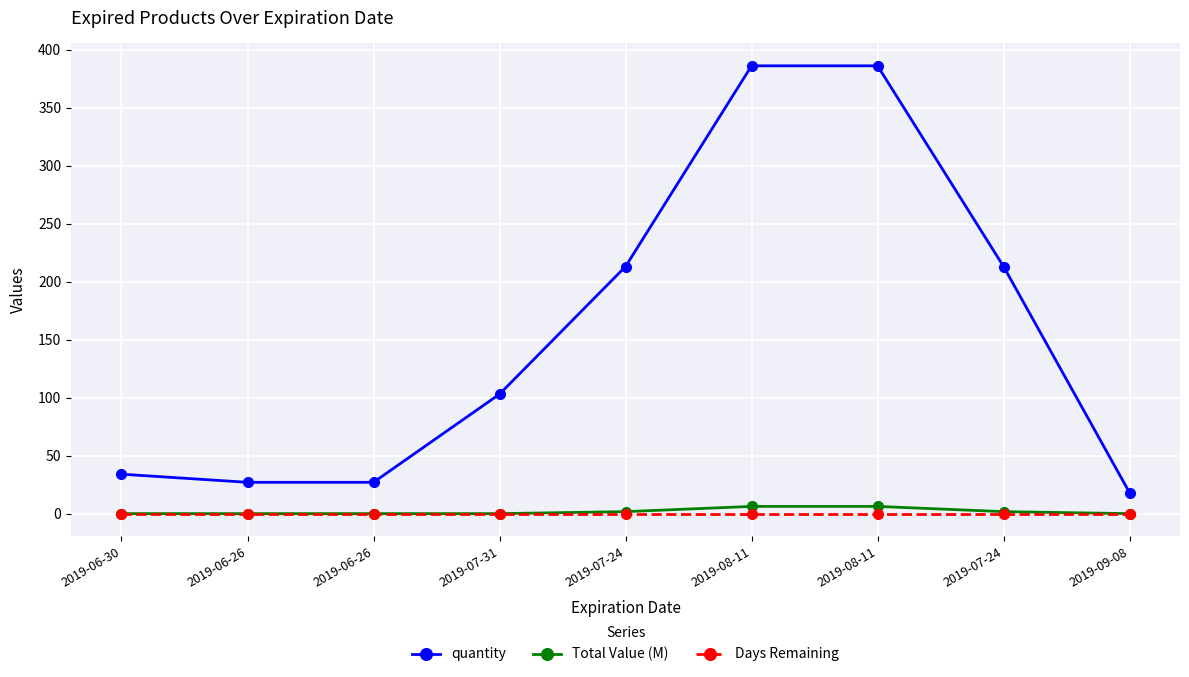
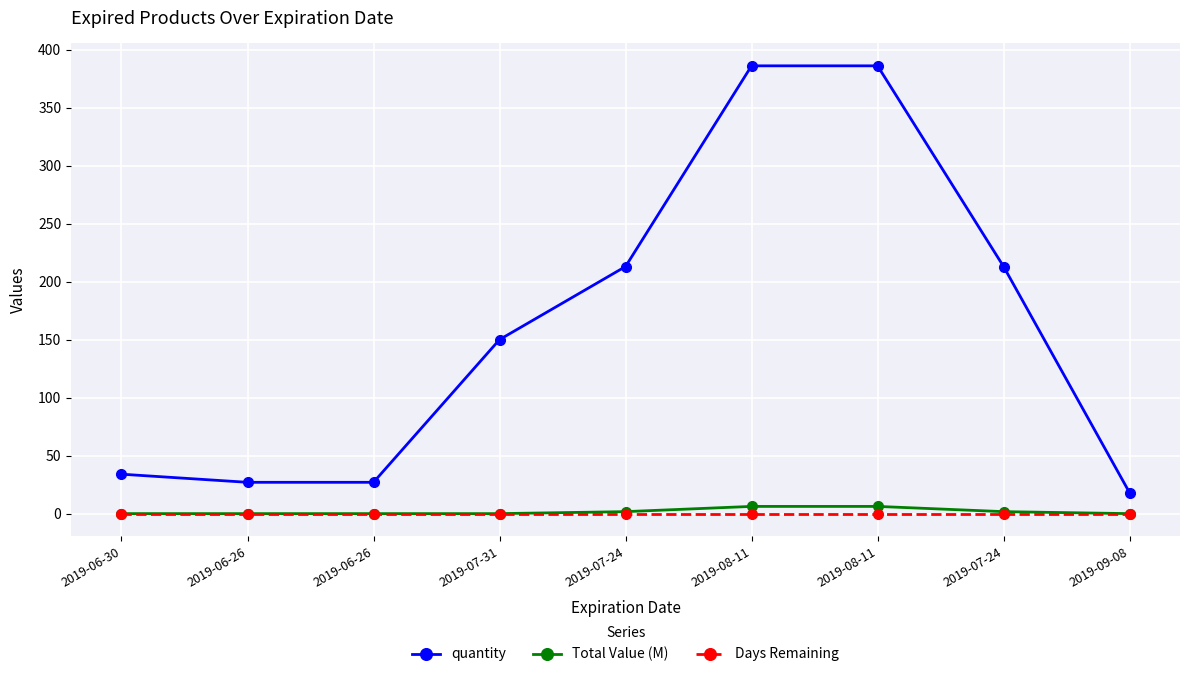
quantity, 2019-07-31: 103 -> 150
